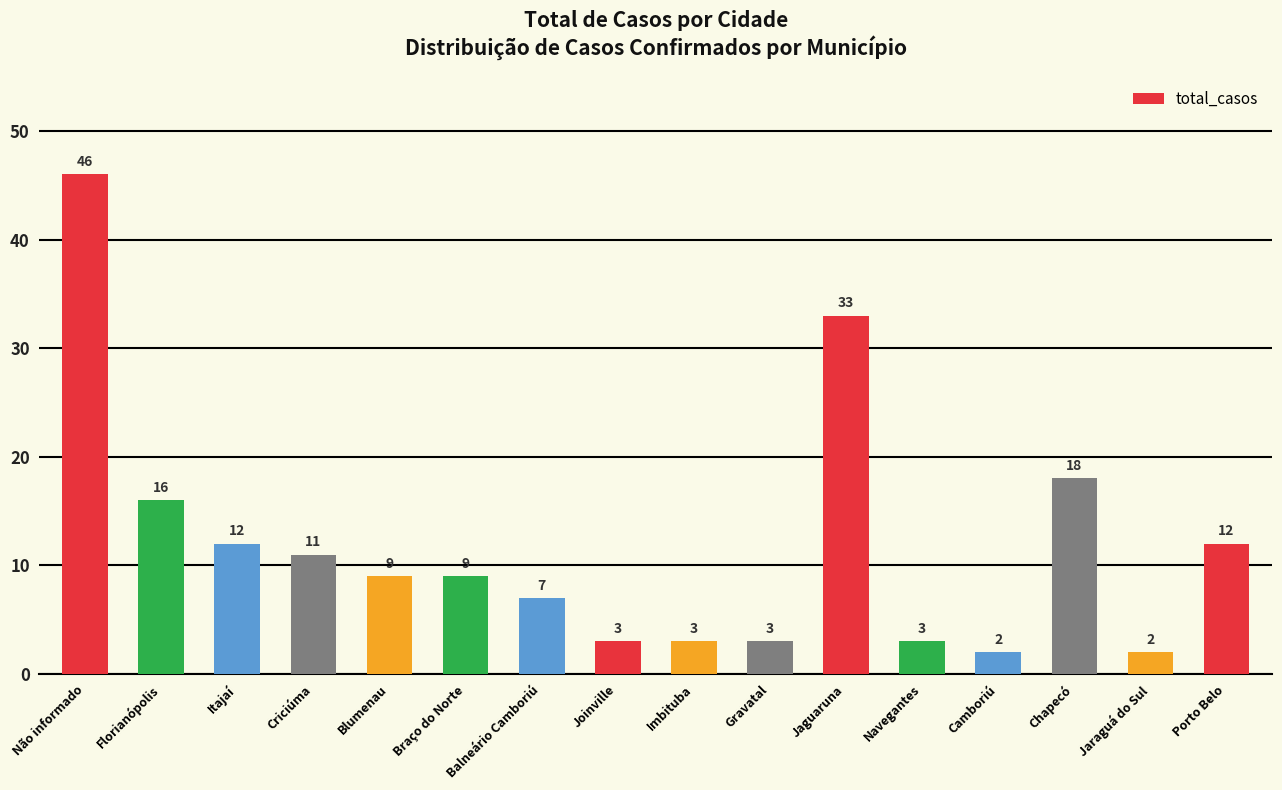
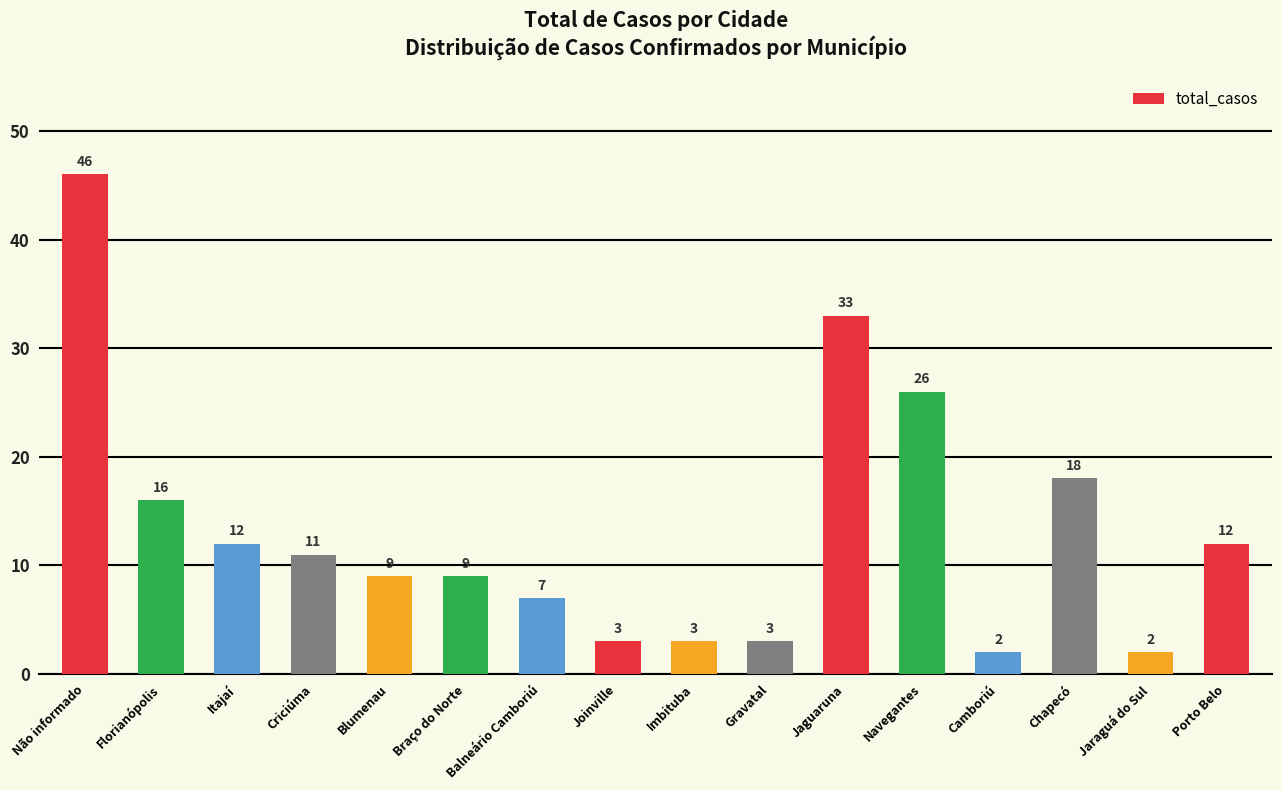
Navegantes: 3 -> 26
